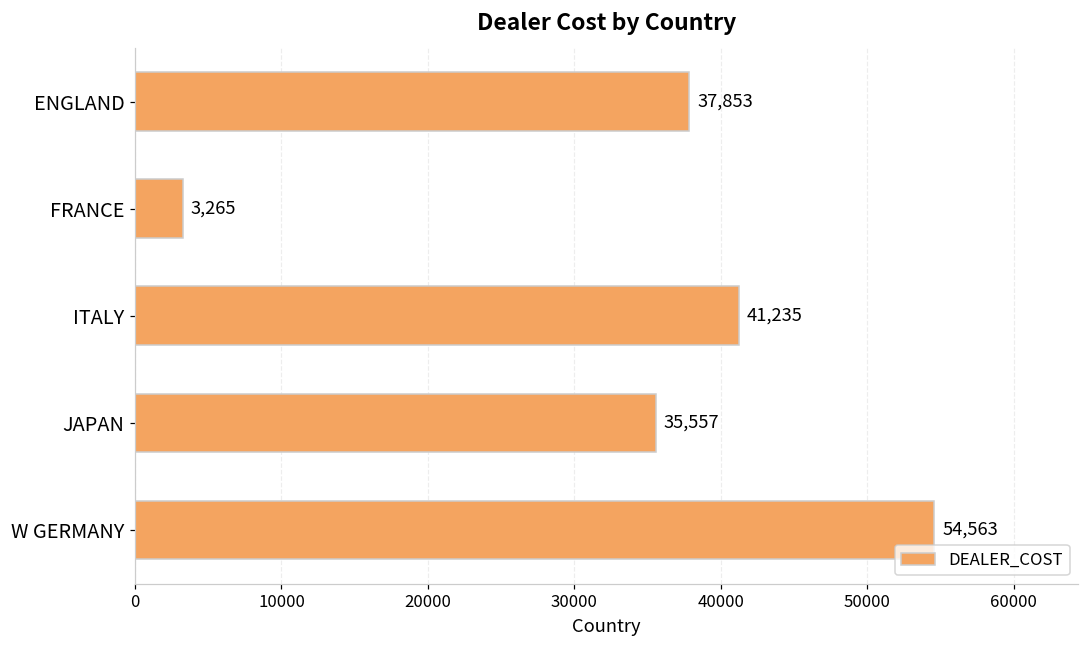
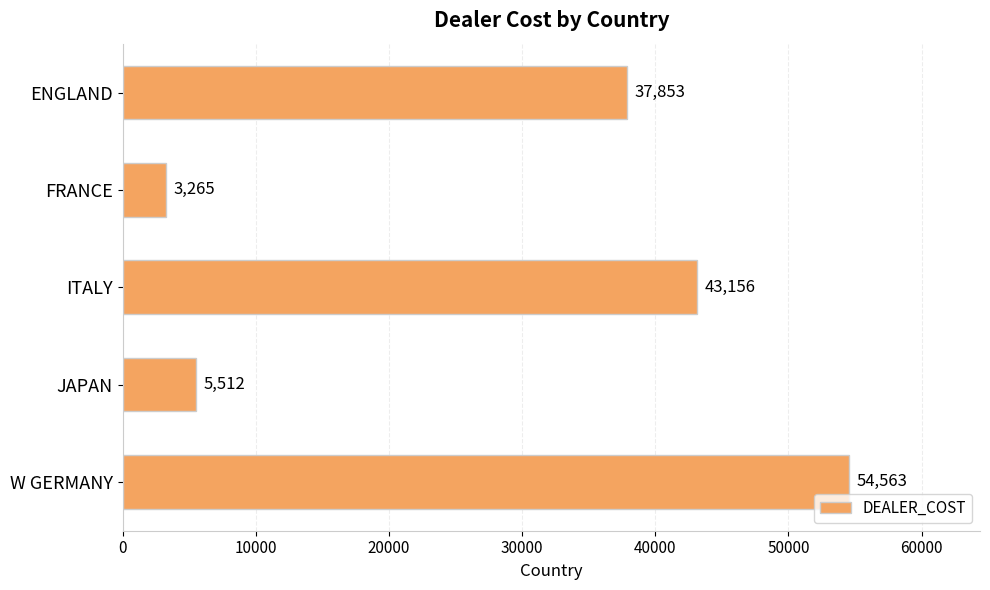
ITALY: 41,235 -> 43,156
JAPAN: 35,557 -> 5,512
